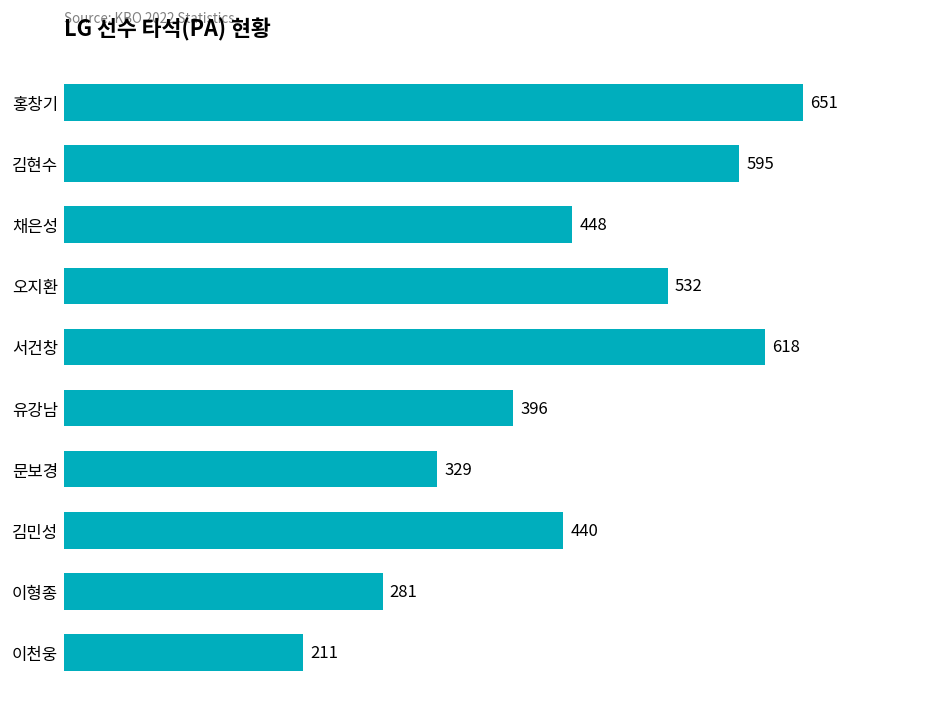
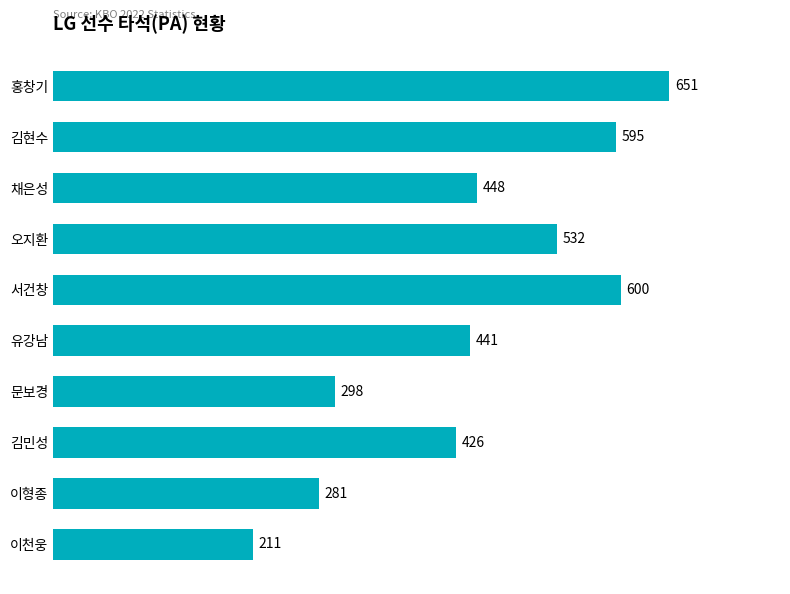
서건창: 618 -> 600
유강남: 396 -> 441
문보경: 329 -> 298
김민성: 440 -> 426
